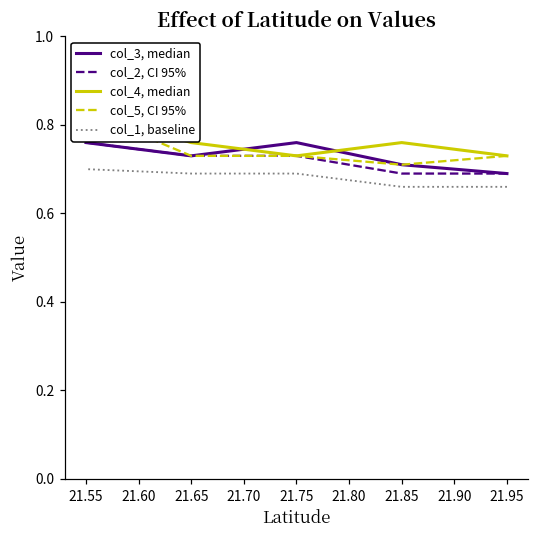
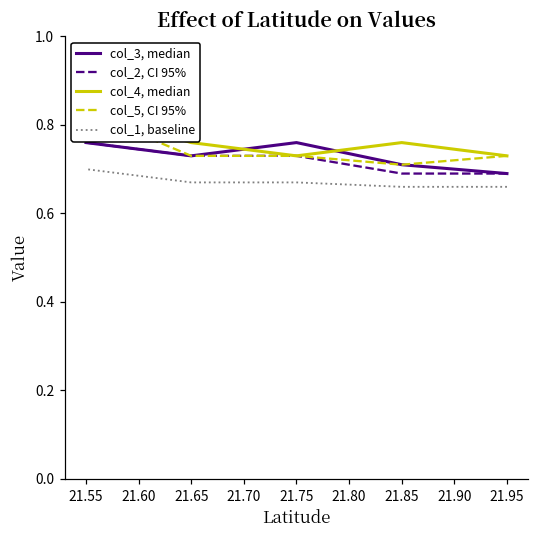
col_1, baseline, 21.65: 0.69 -> 0.67
col_1, baseline, 21.75: 0.69 -> 0.67
